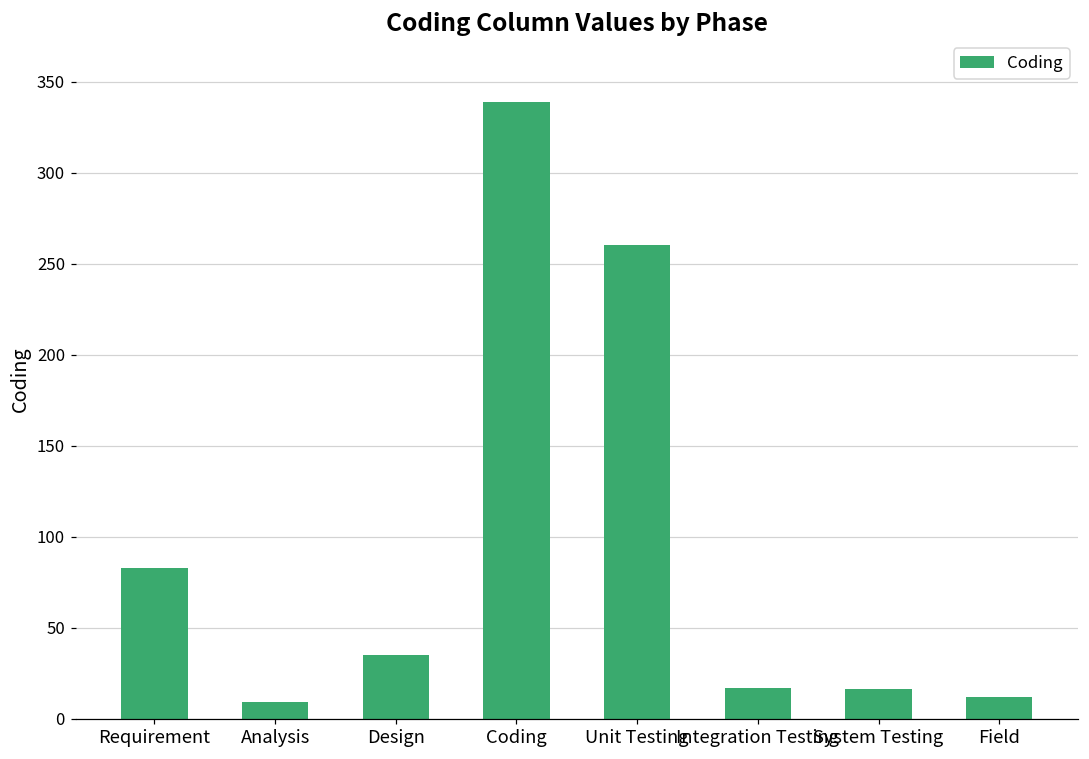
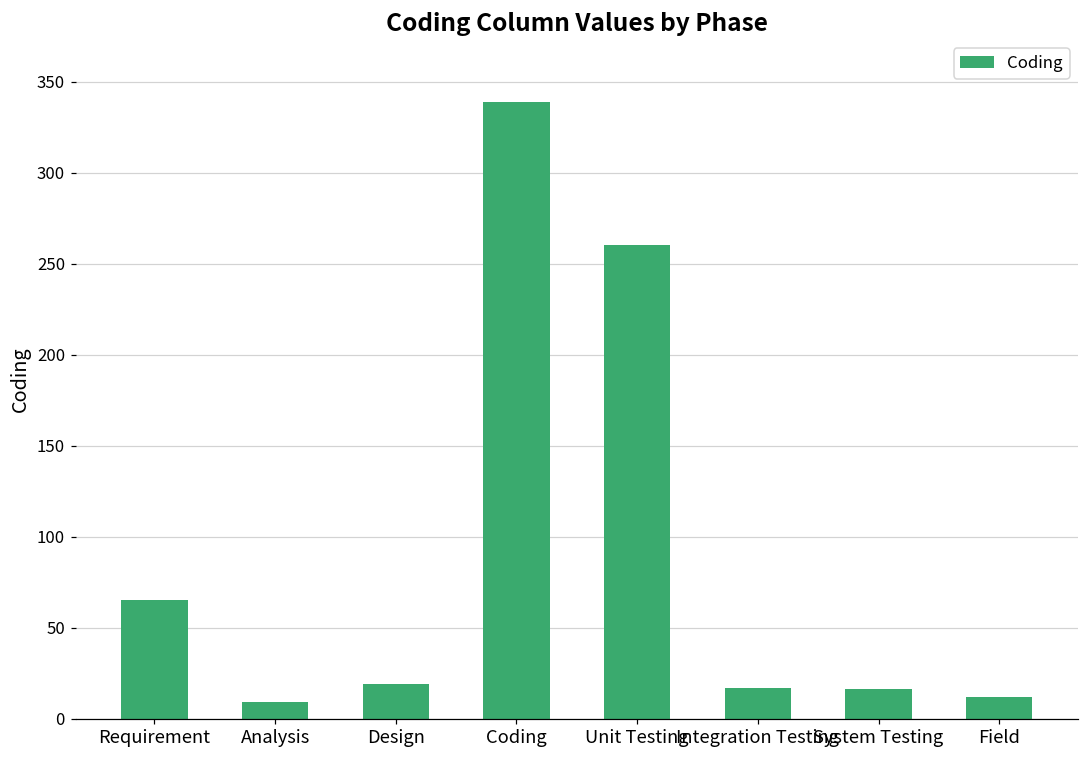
Requirement: 83 -> 65
Design: 35 -> 19
